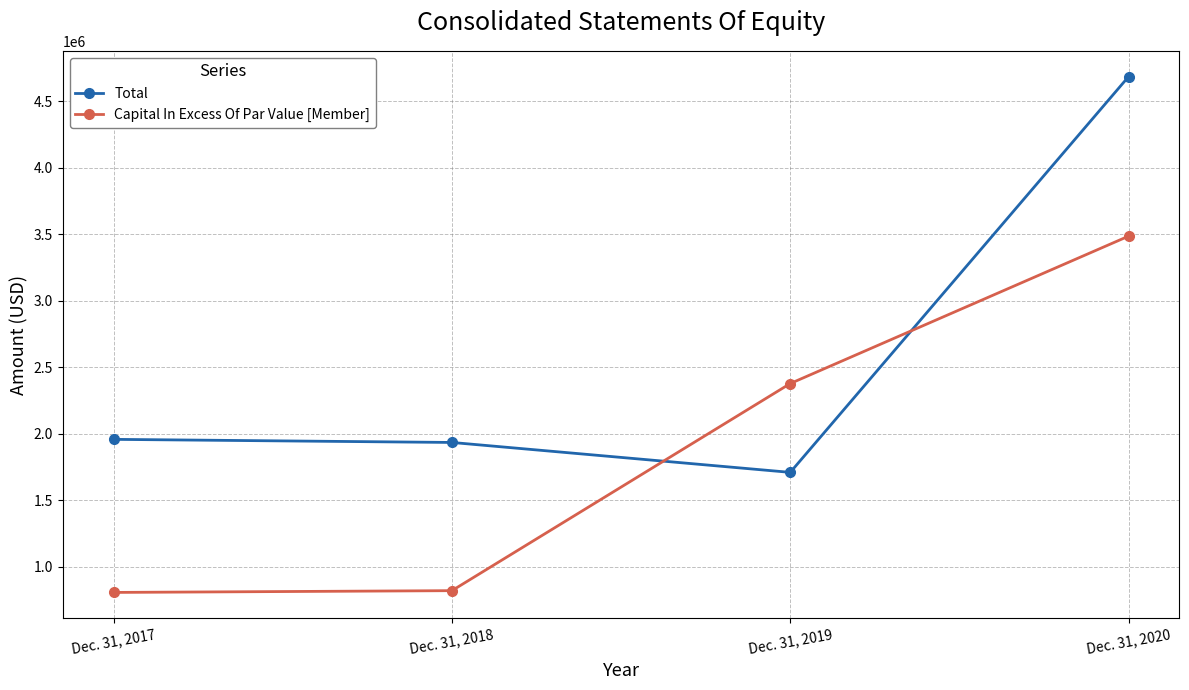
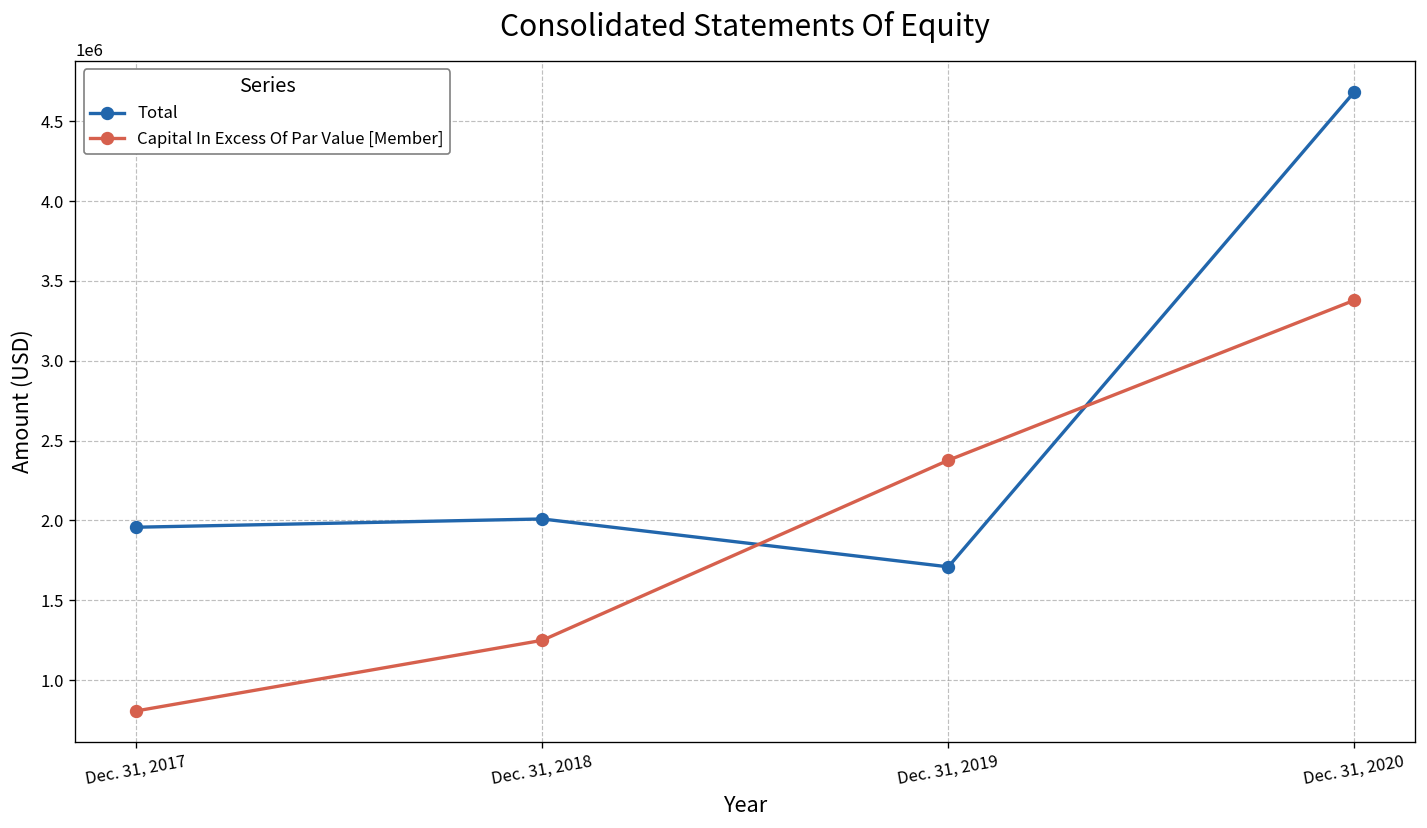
Total, Dec. 31, 2018: 1930000 -> 2010000
Capital In Excess Of Par Value [Member], Dec. 31, 2018: 820000 -> 1250000
Capital In Excess Of Par Value [Member], Dec. 31, 2020: 3480000 -> 3380000
